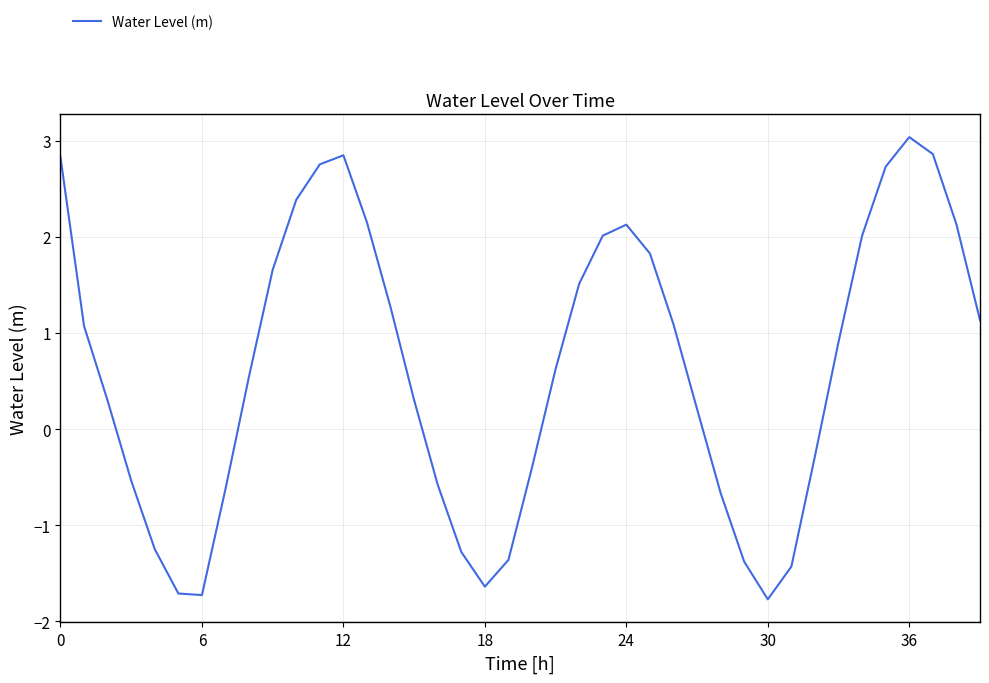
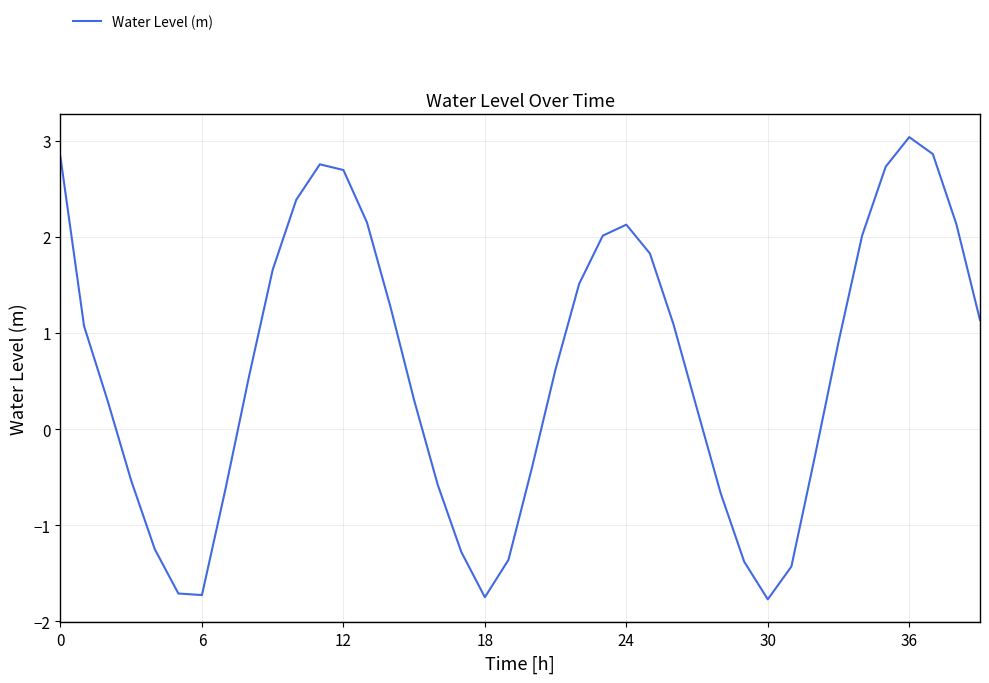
12: 2.8 -> 2.7
18: -1.6 -> -1.7
